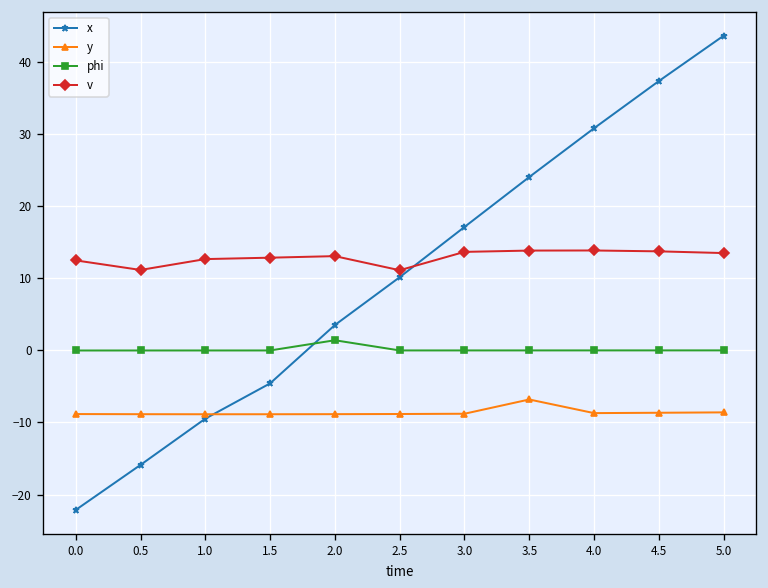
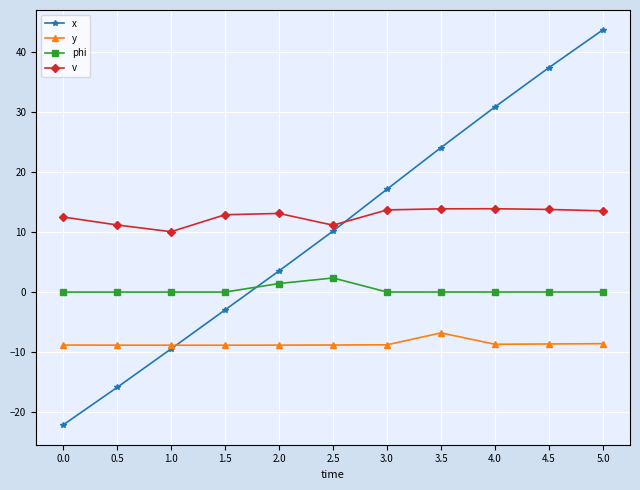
v, 1.0: 13 -> 10
x, 1.5: -5 -> -3
phi, 2.5: 0 -> 2
